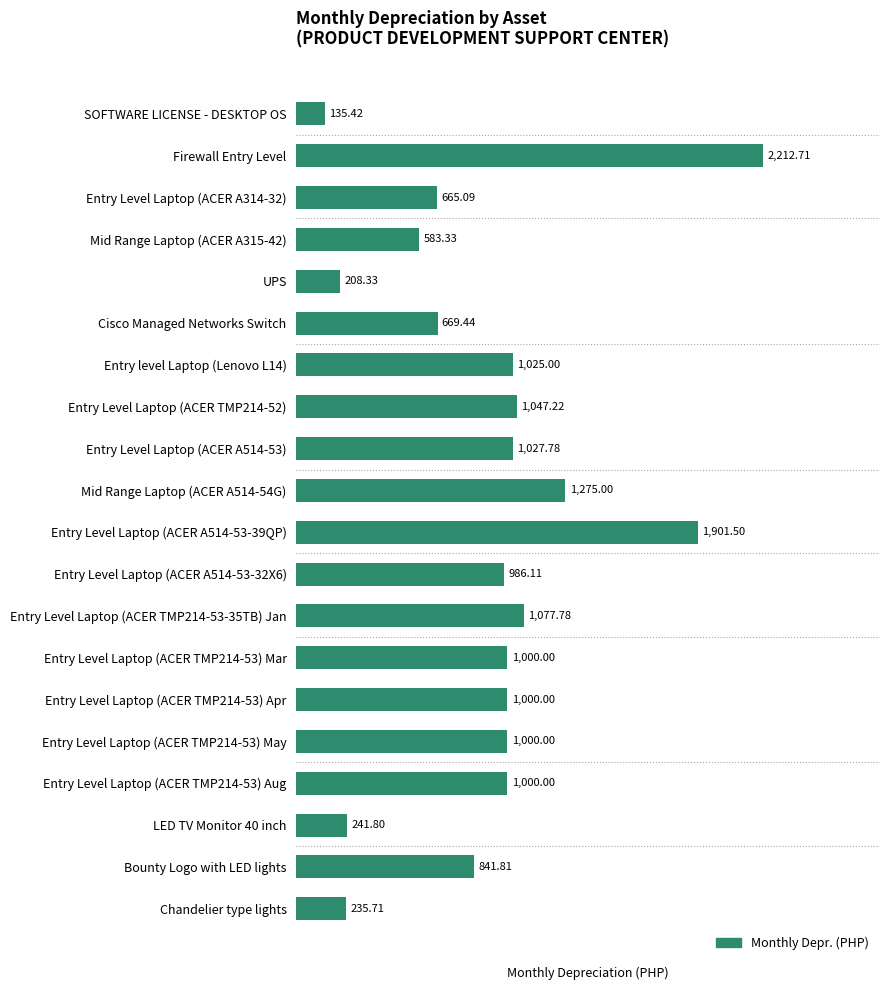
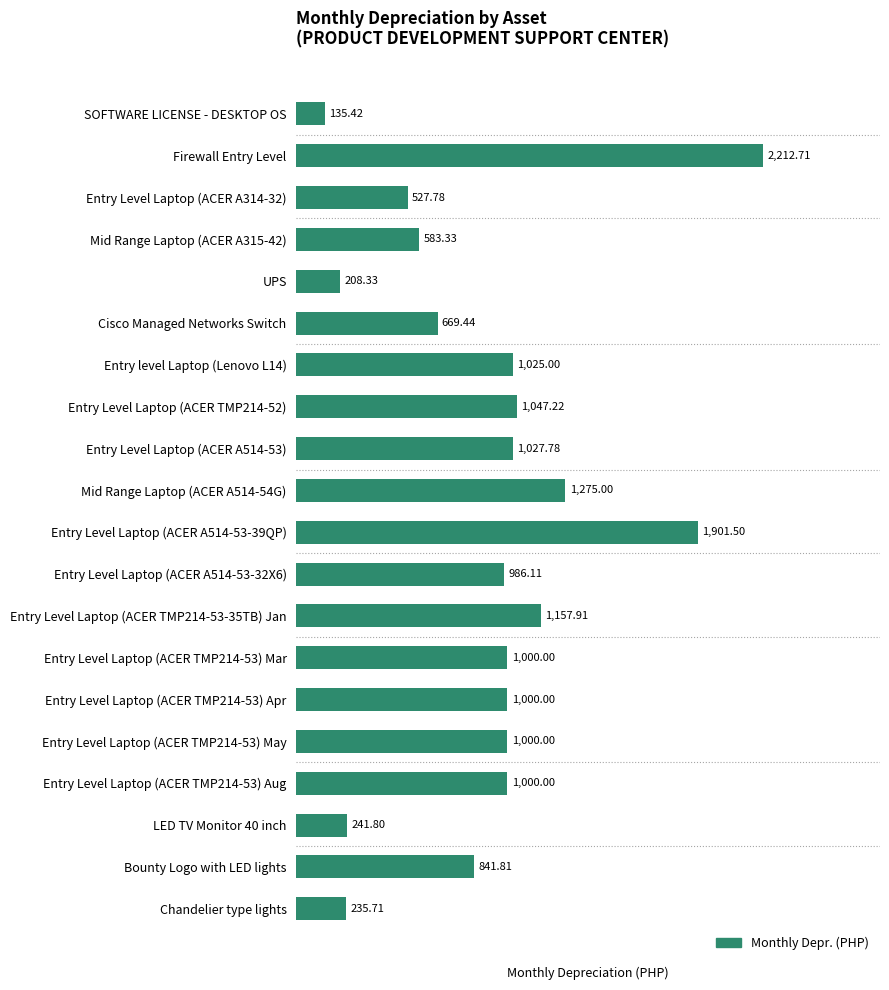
Entry Level Laptop (ACER A314-32): 665.09 -> 527.78
Entry Level Laptop (ACER TMP214-53-35TB) Jan: 1,077.78 -> 1,157.91
